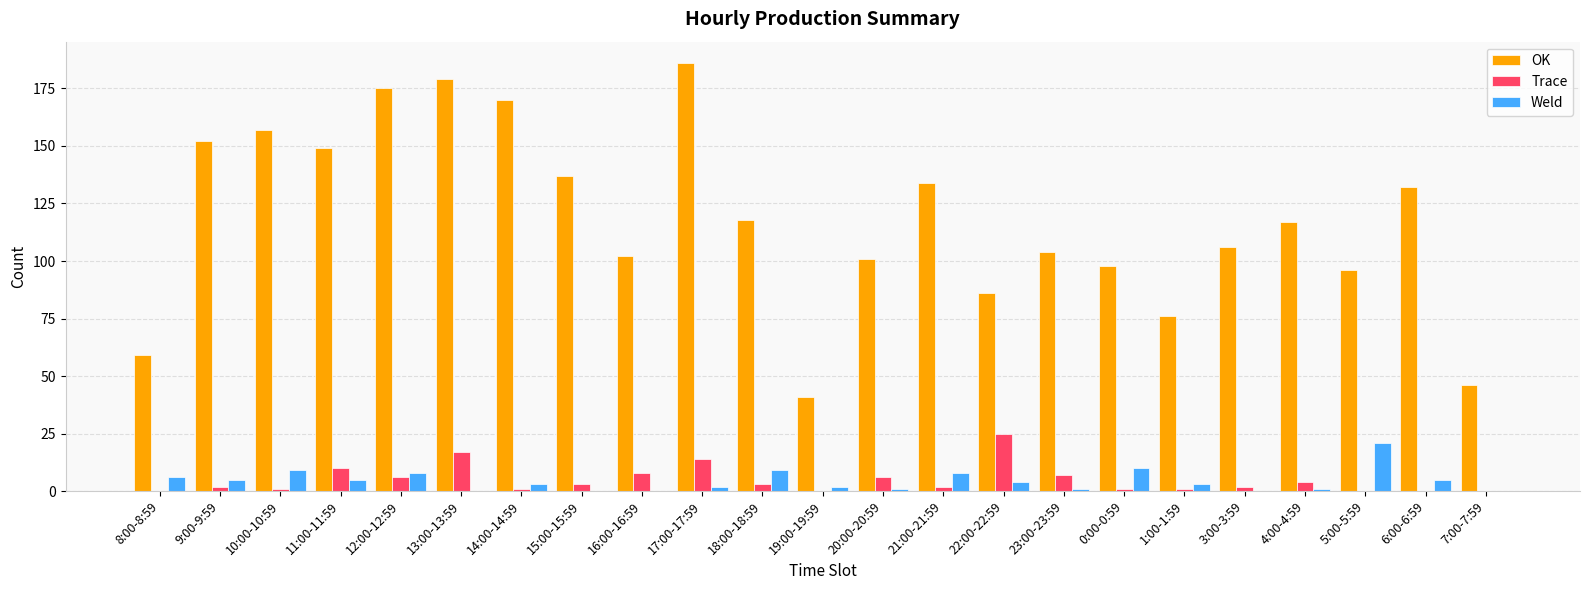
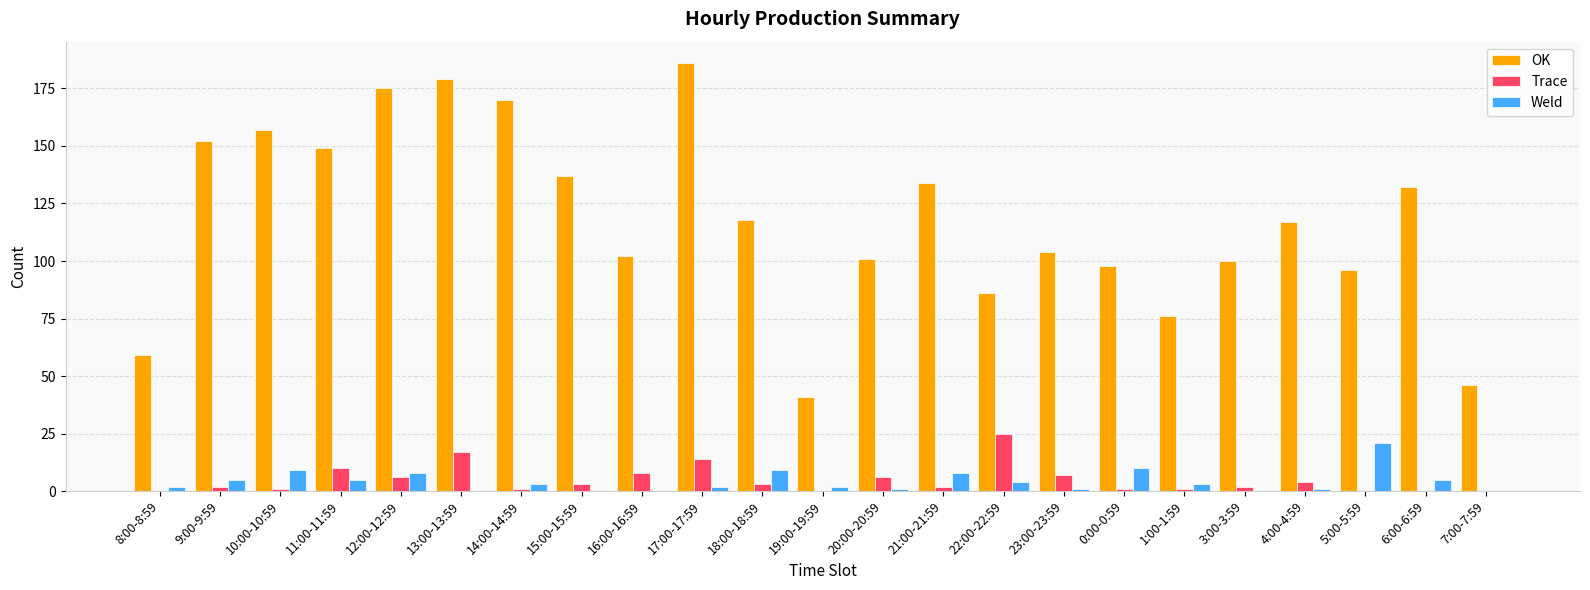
Weld, 8:00-8:59: 6 -> 2
OK, 3:00-3:59: 106 -> 100
